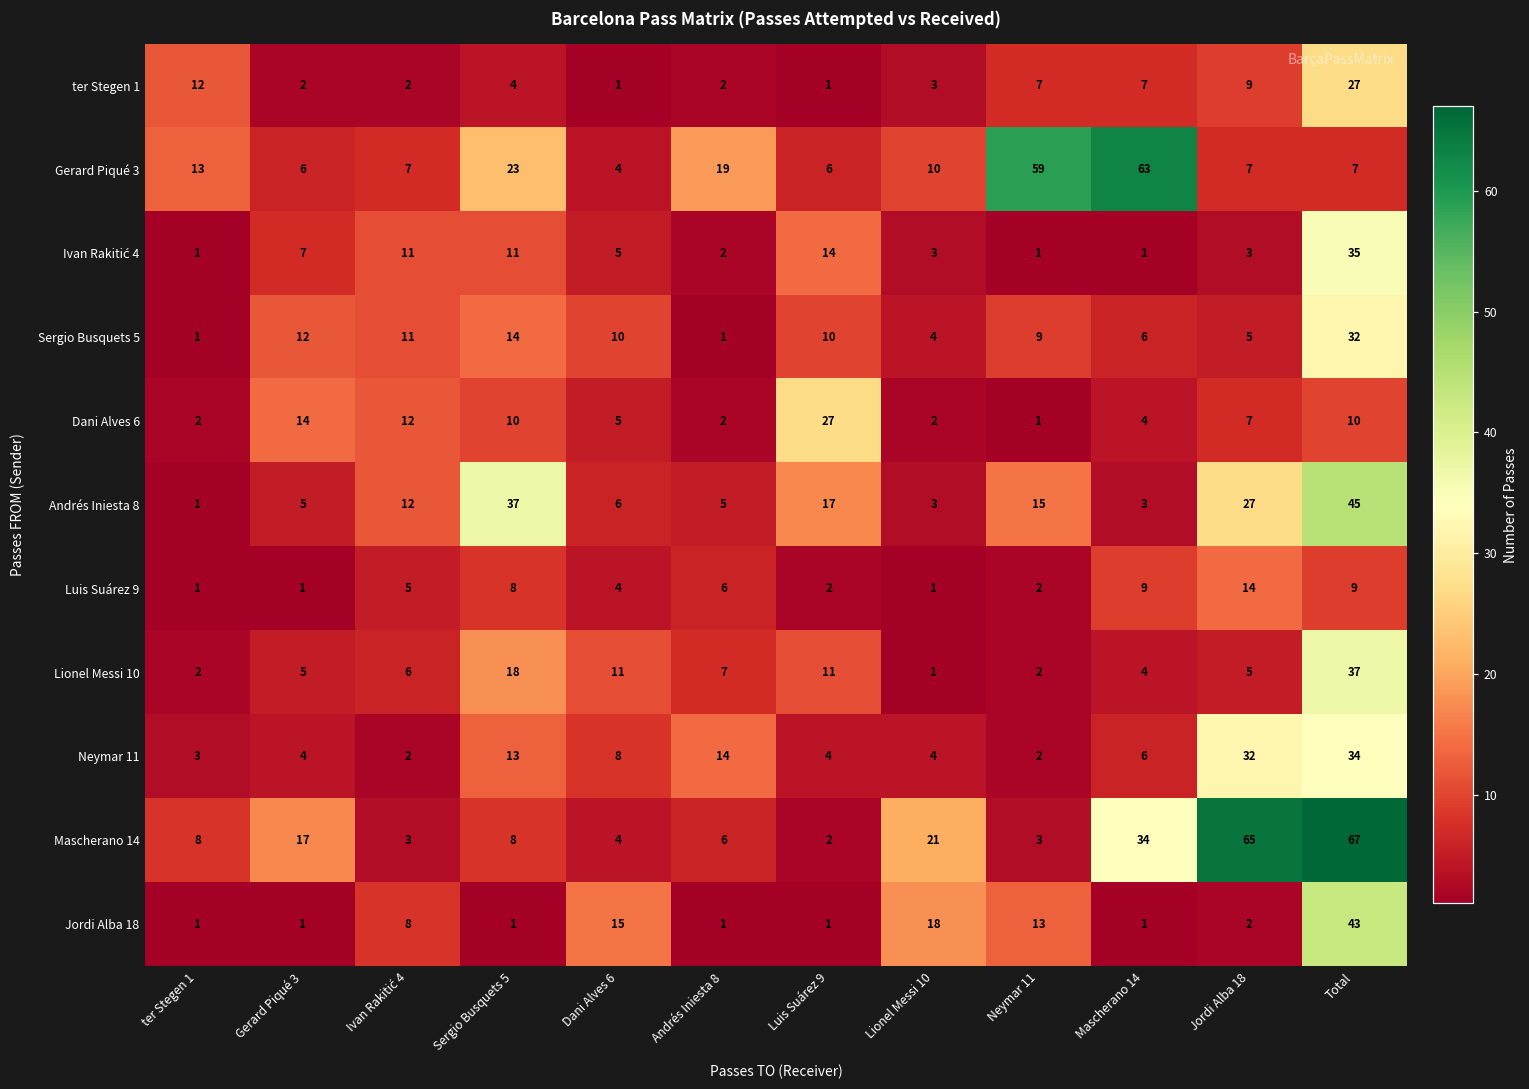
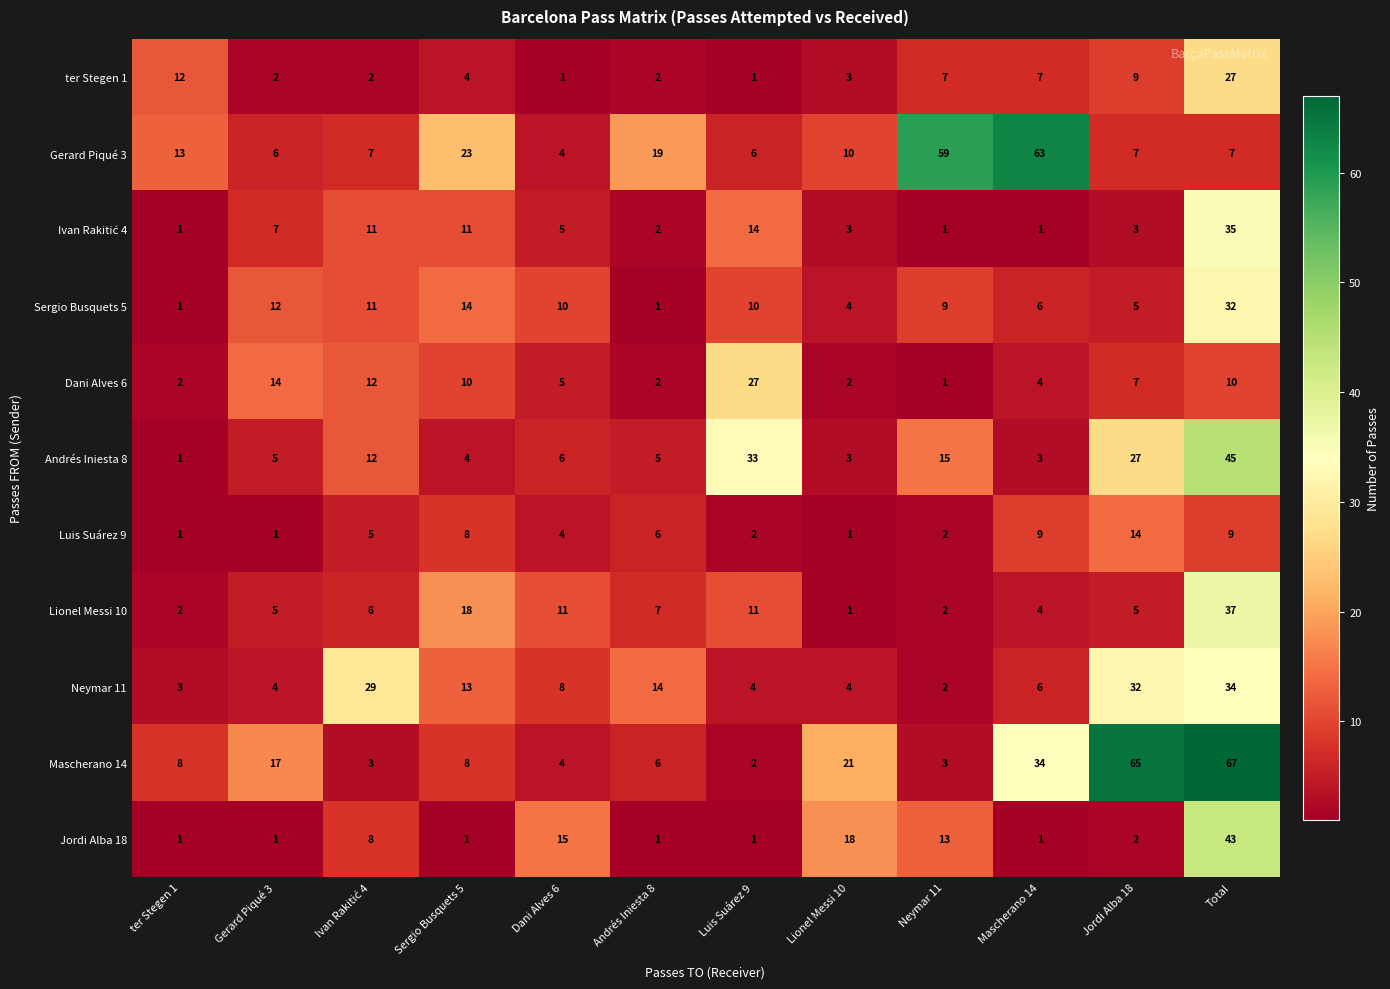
Andrés Iniesta 8, Sergio Busquets 5: 37 -> 4
Andrés Iniesta 8, Luis Suárez 9: 17 -> 33
Neymar 11, Ivan Rakitić 4: 2 -> 29
